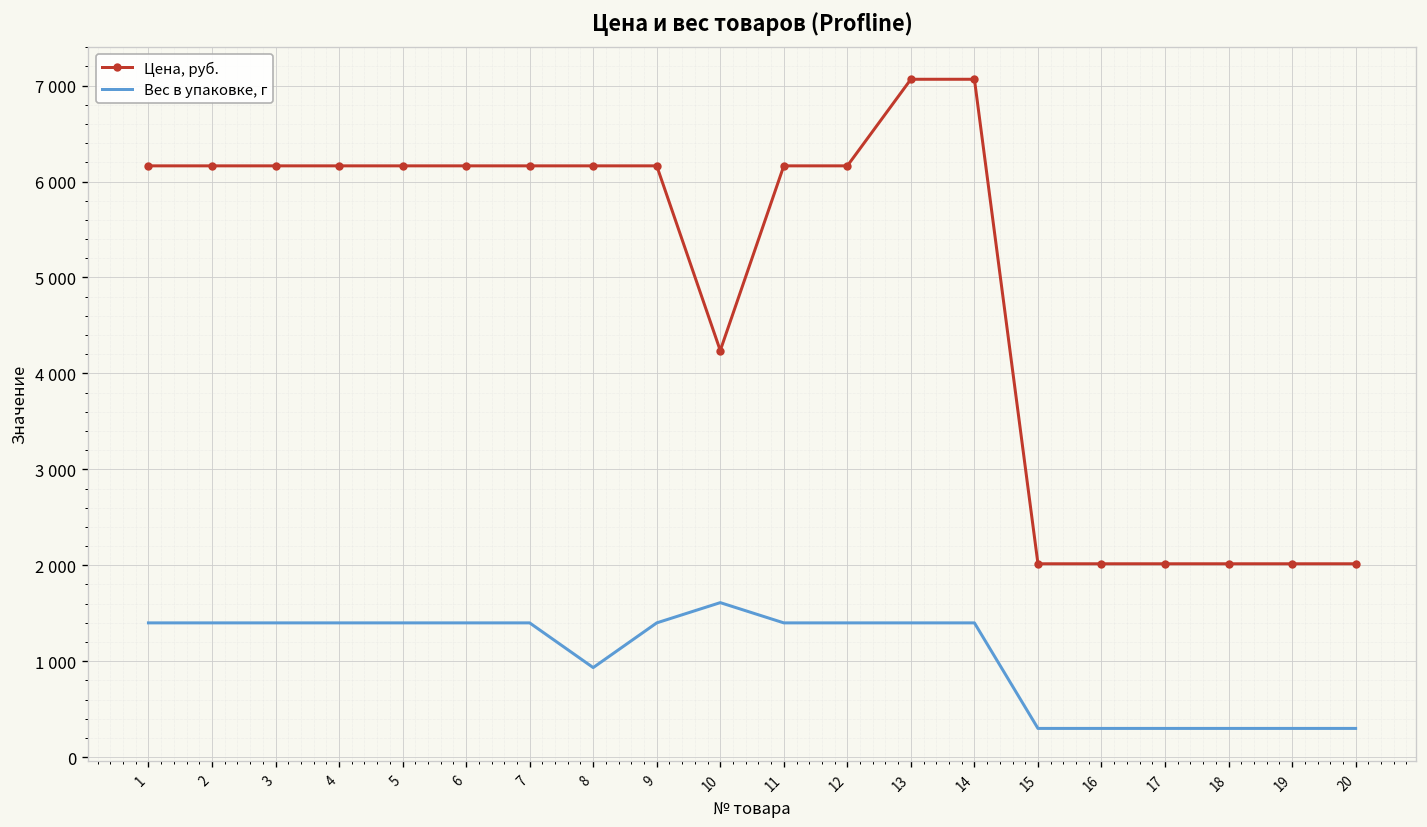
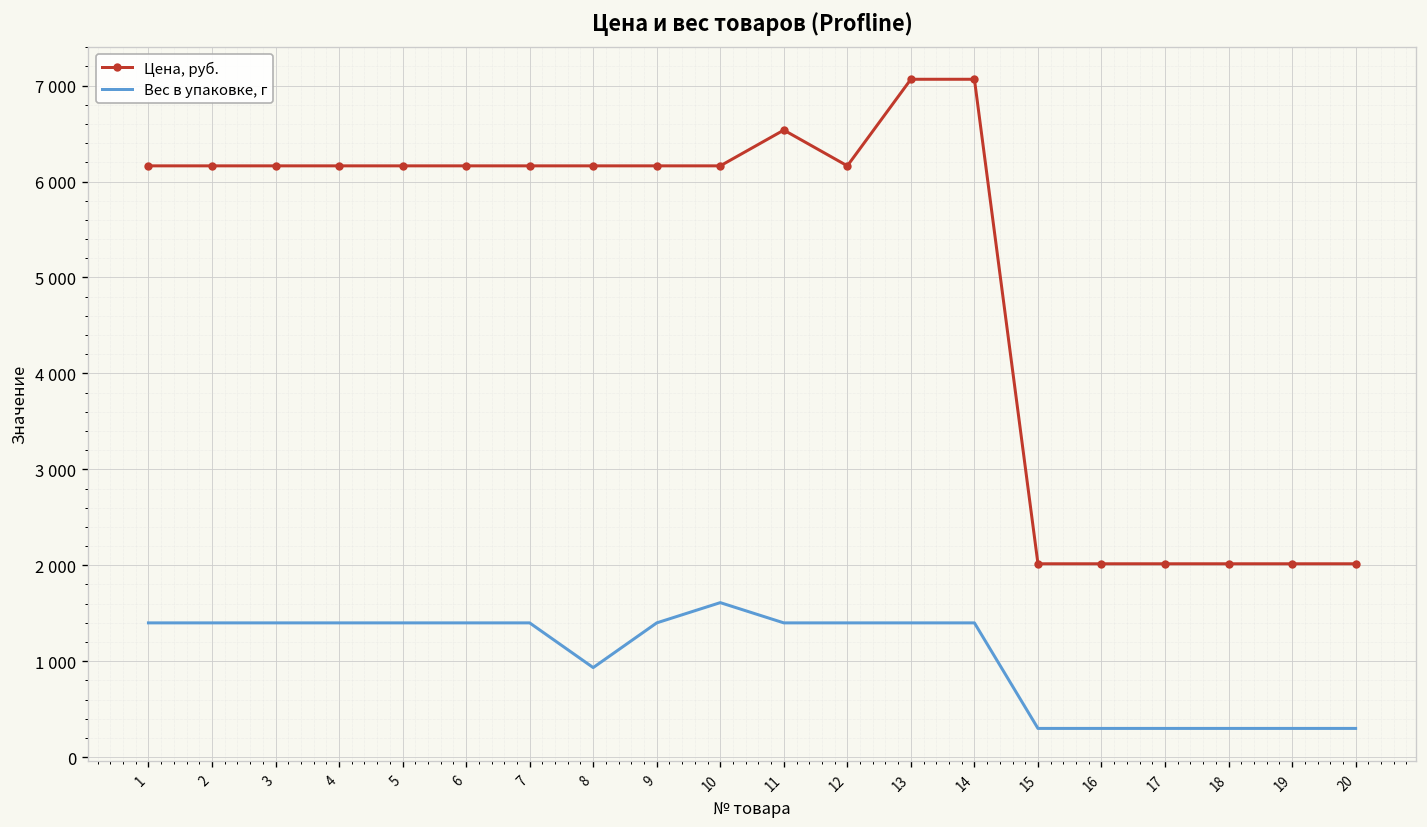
Цена, руб., 10: 4200 -> 6200
Цена, руб., 11: 6200 -> 6500
